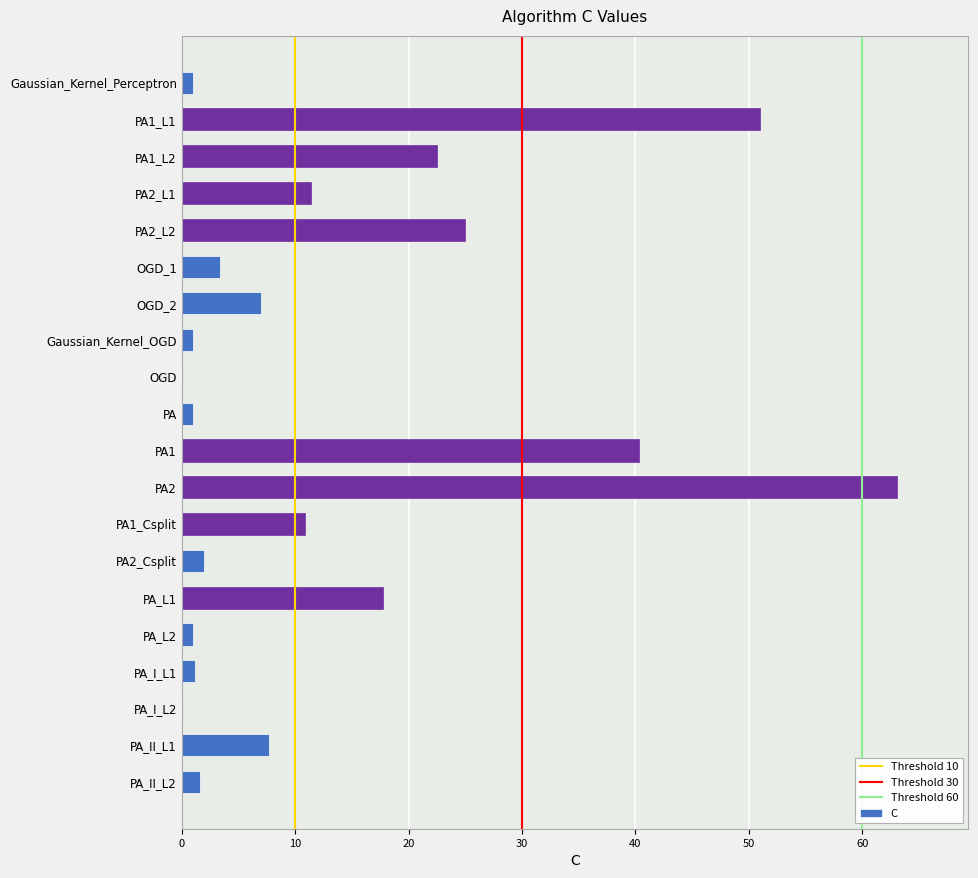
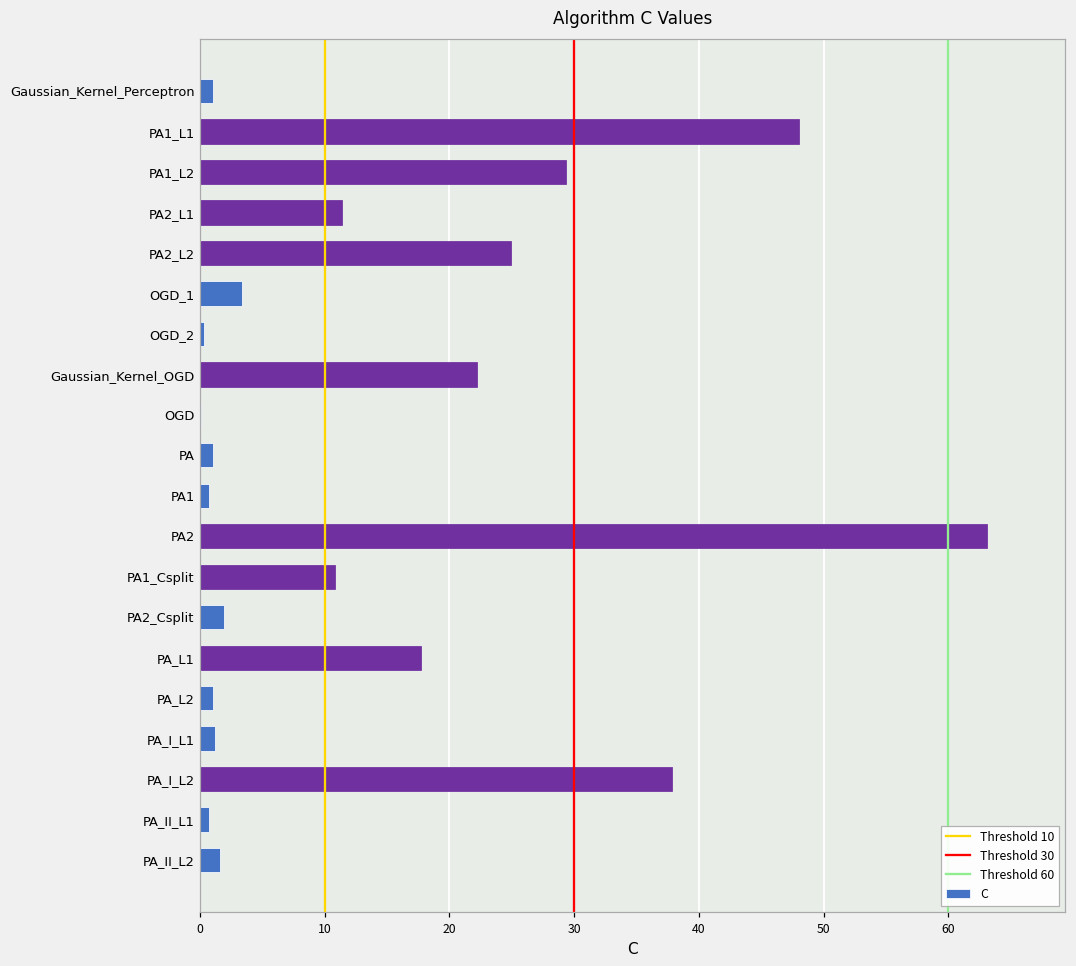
PA1_L1: 51.0 -> 48.0
PA1_L2: 22.5 -> 29.3
OGD_2: 7.0 -> 0.3
Gaussian_Kernel_OGD: 1.0 -> 22.2
PA1: 40.4 -> 0.7
PA_I_L2: 0.1 -> 37.9
PA_II_L1: 7.7 -> 0.7
